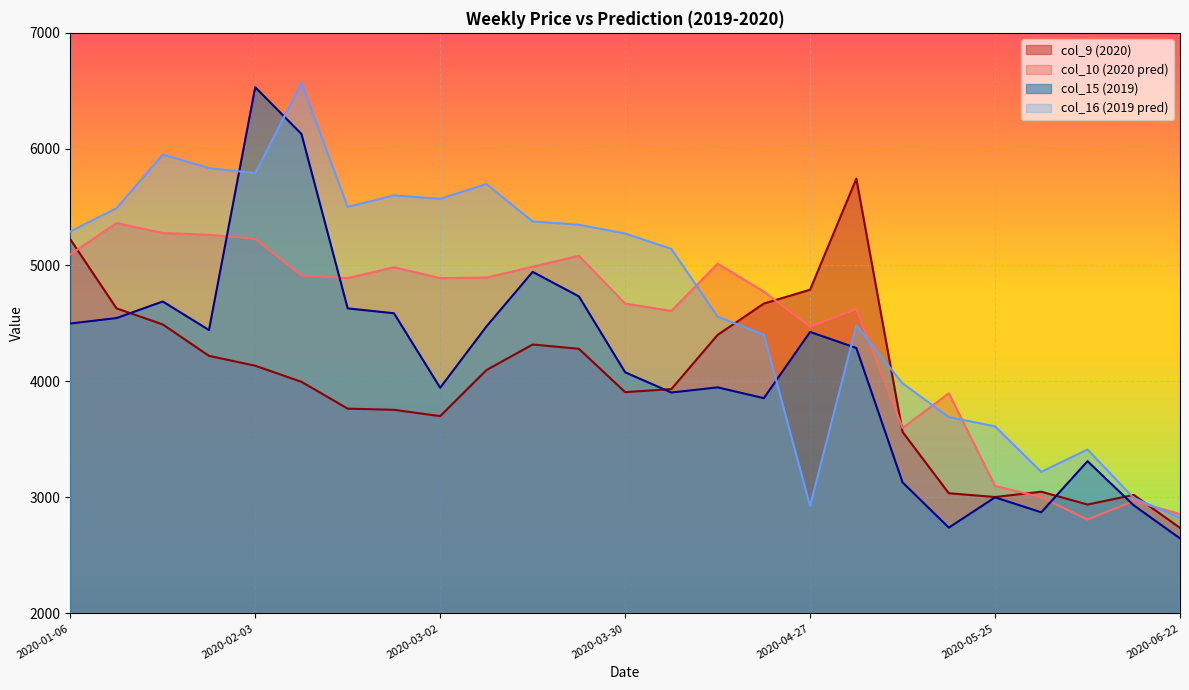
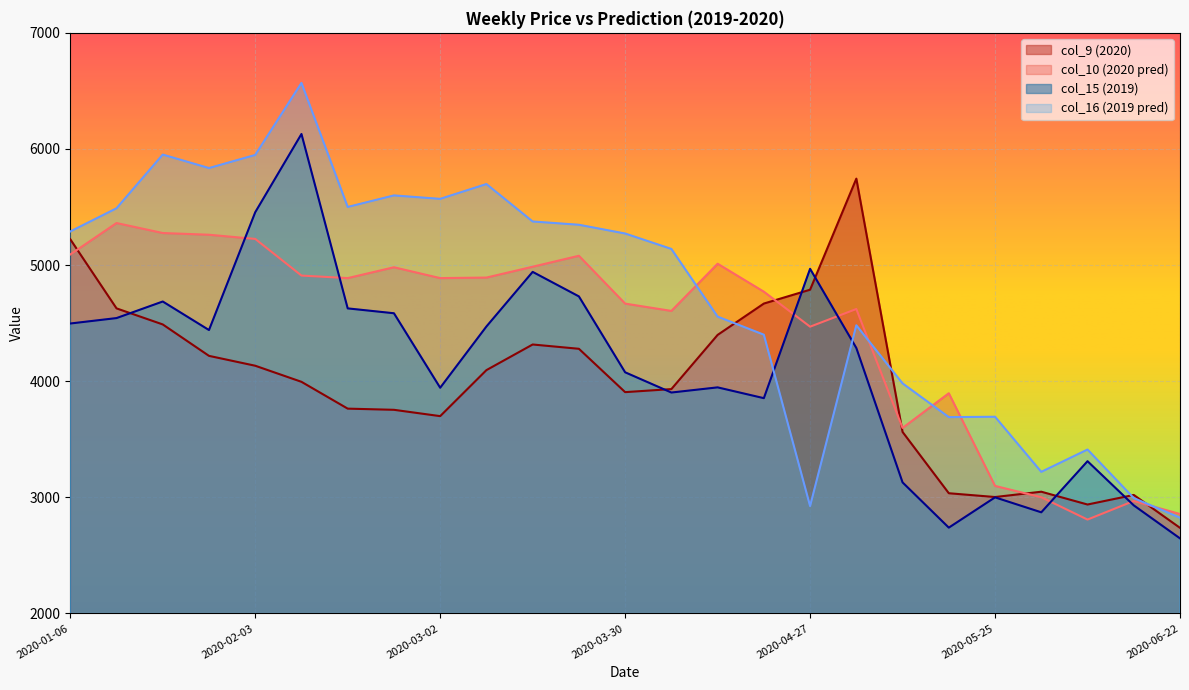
col_15 (2019), 2020-02-03: 6530 -> 5450
col_16 (2019 pred), 2020-02-03: 5790 -> 5950
col_15 (2019), 2020-04-27: 4420 -> 4970
col_16 (2019 pred), 2020-05-25: 3610 -> 3690
